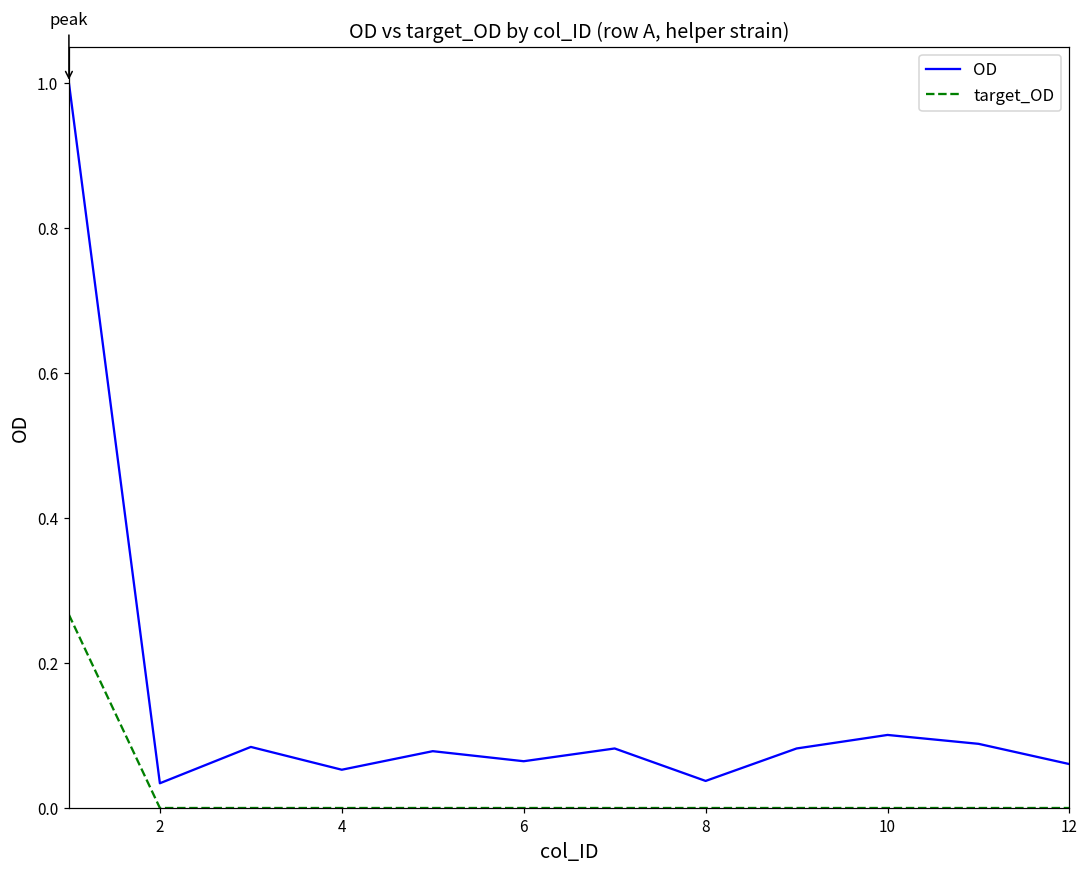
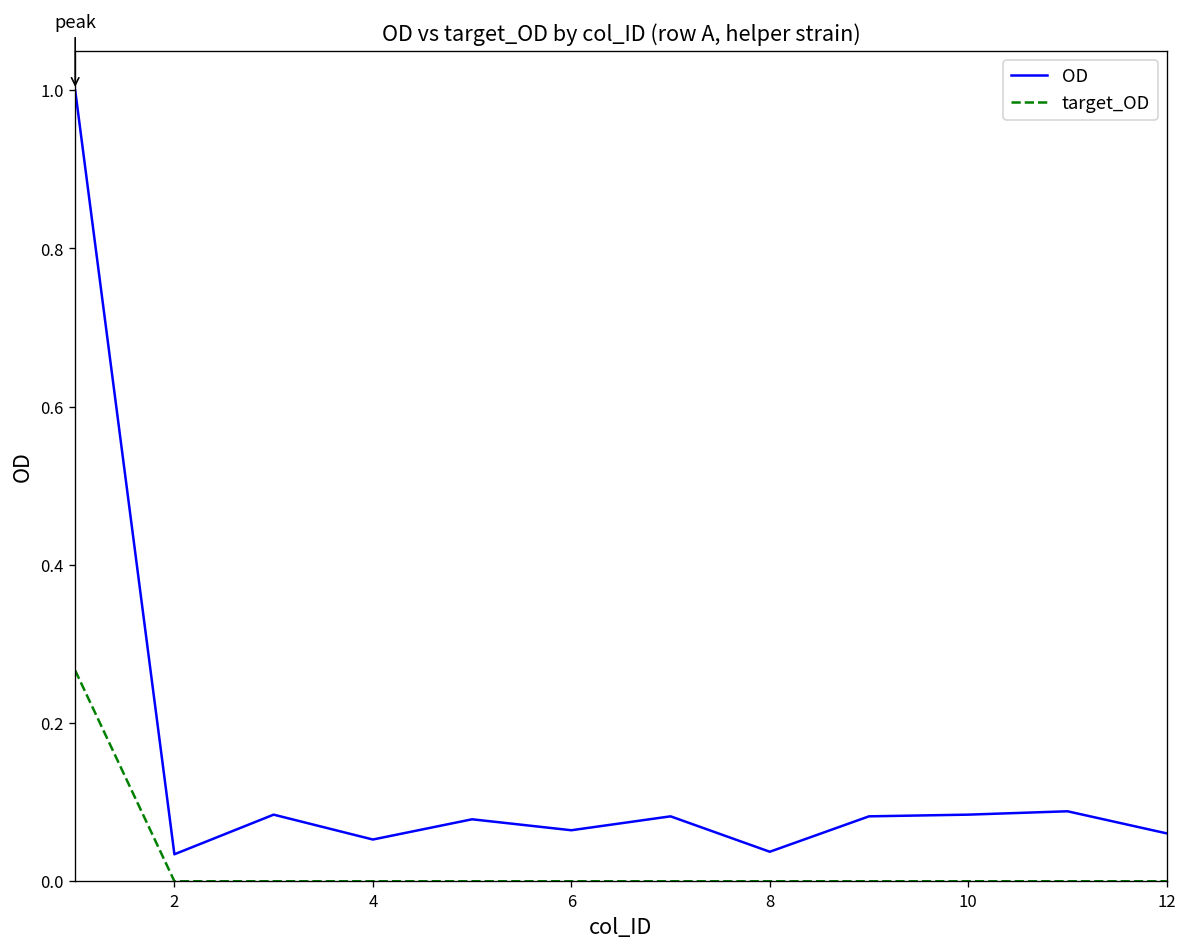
OD, 10: 0.10 -> 0.08
